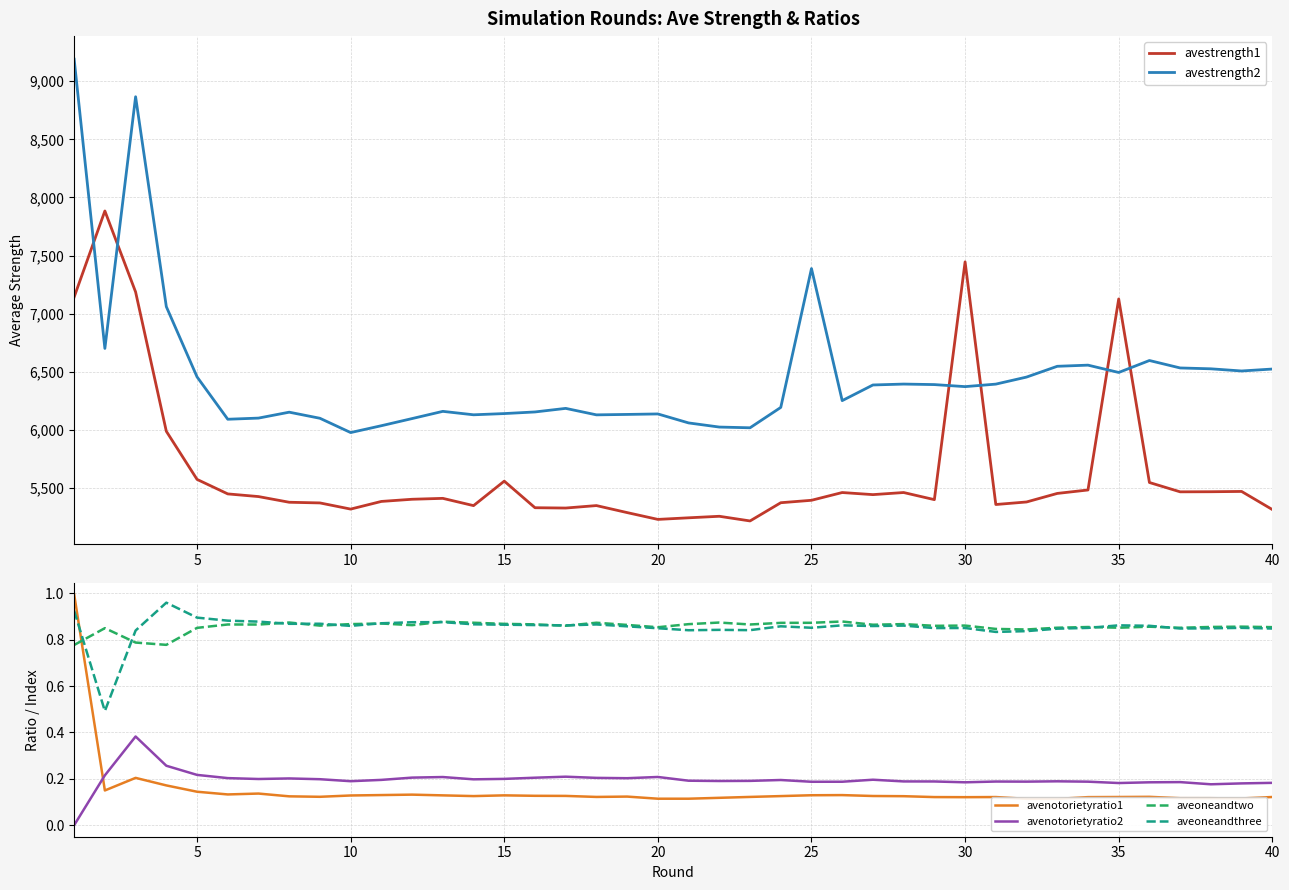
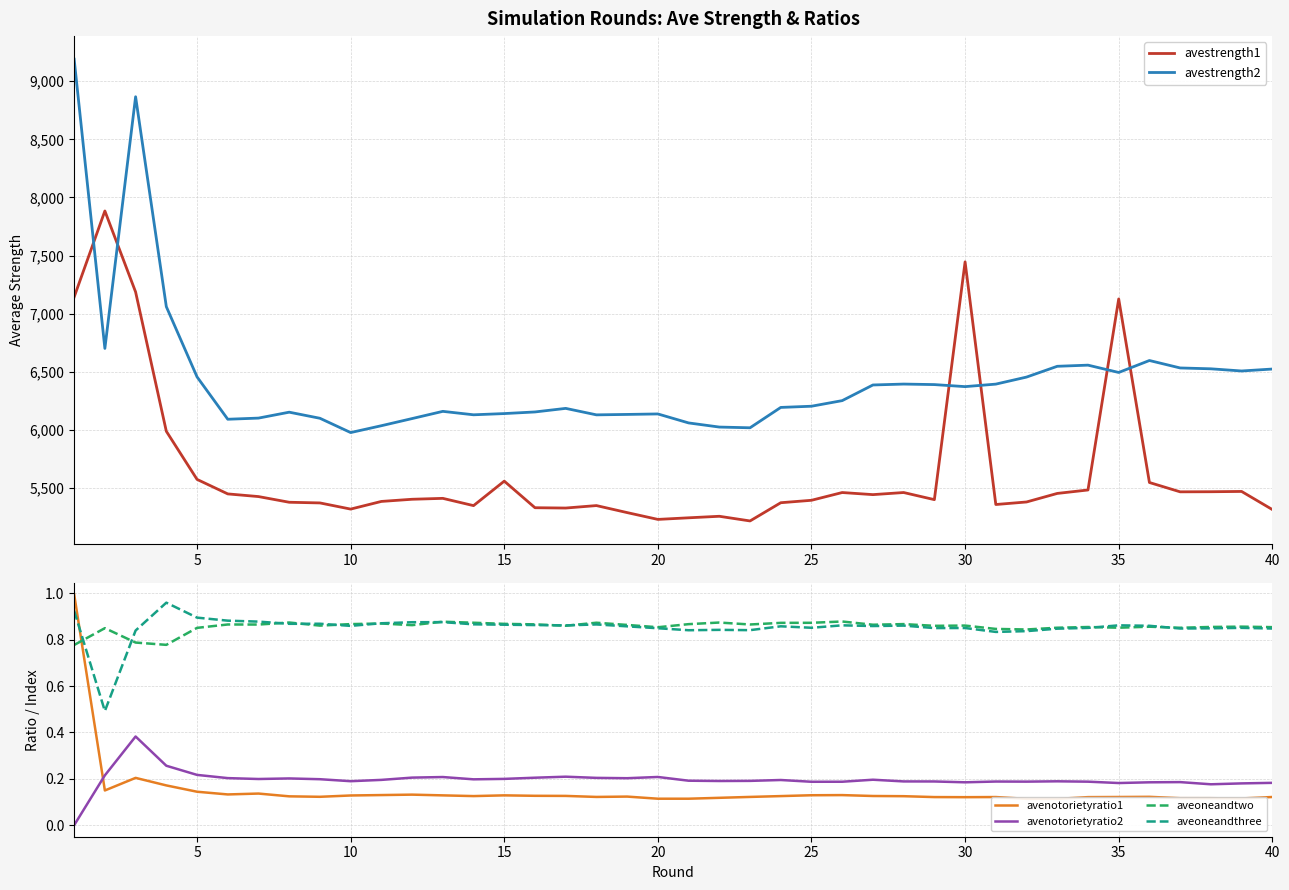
Simulation Rounds: Ave Strength & Ratios, avestrength2, 25: 7,390 -> 6,200
